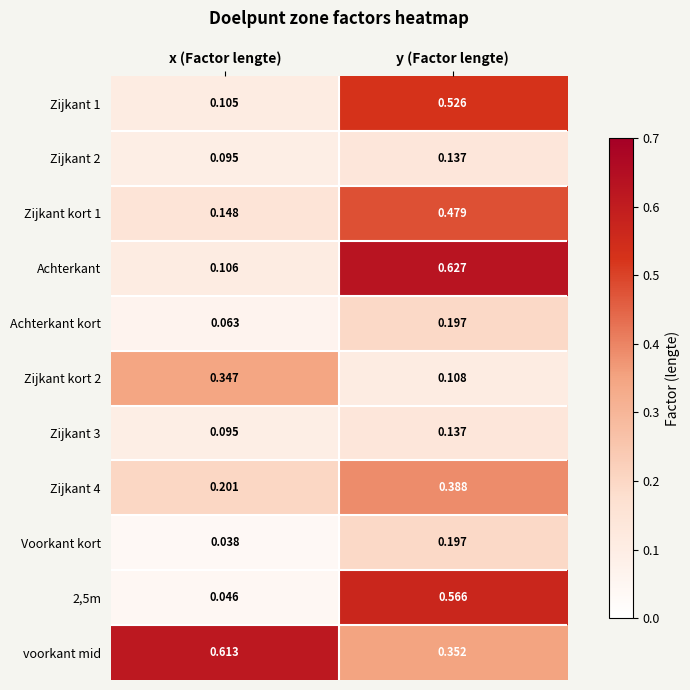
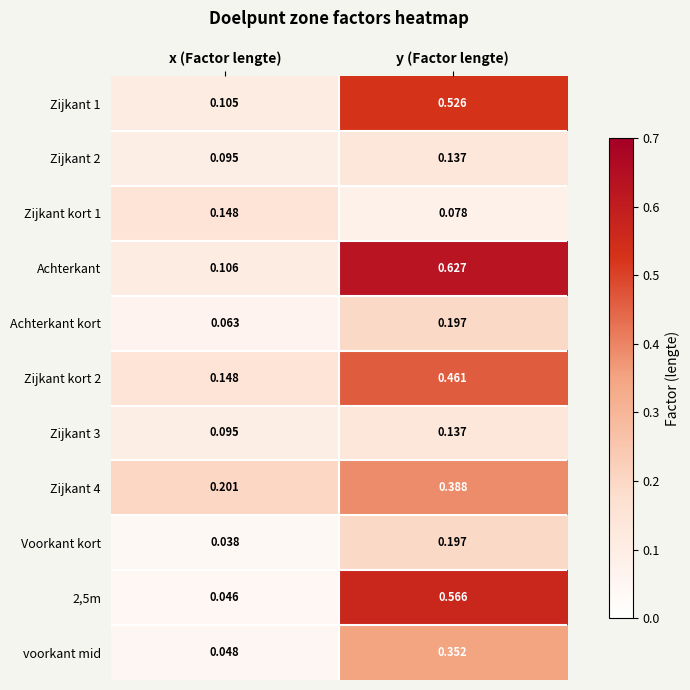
Zijkant kort 1, y (Factor lengte): 0.479 -> 0.078
Zijkant kort 2, x (Factor lengte): 0.347 -> 0.148
Zijkant kort 2, y (Factor lengte): 0.108 -> 0.461
voorkant mid, x (Factor lengte): 0.613 -> 0.048
